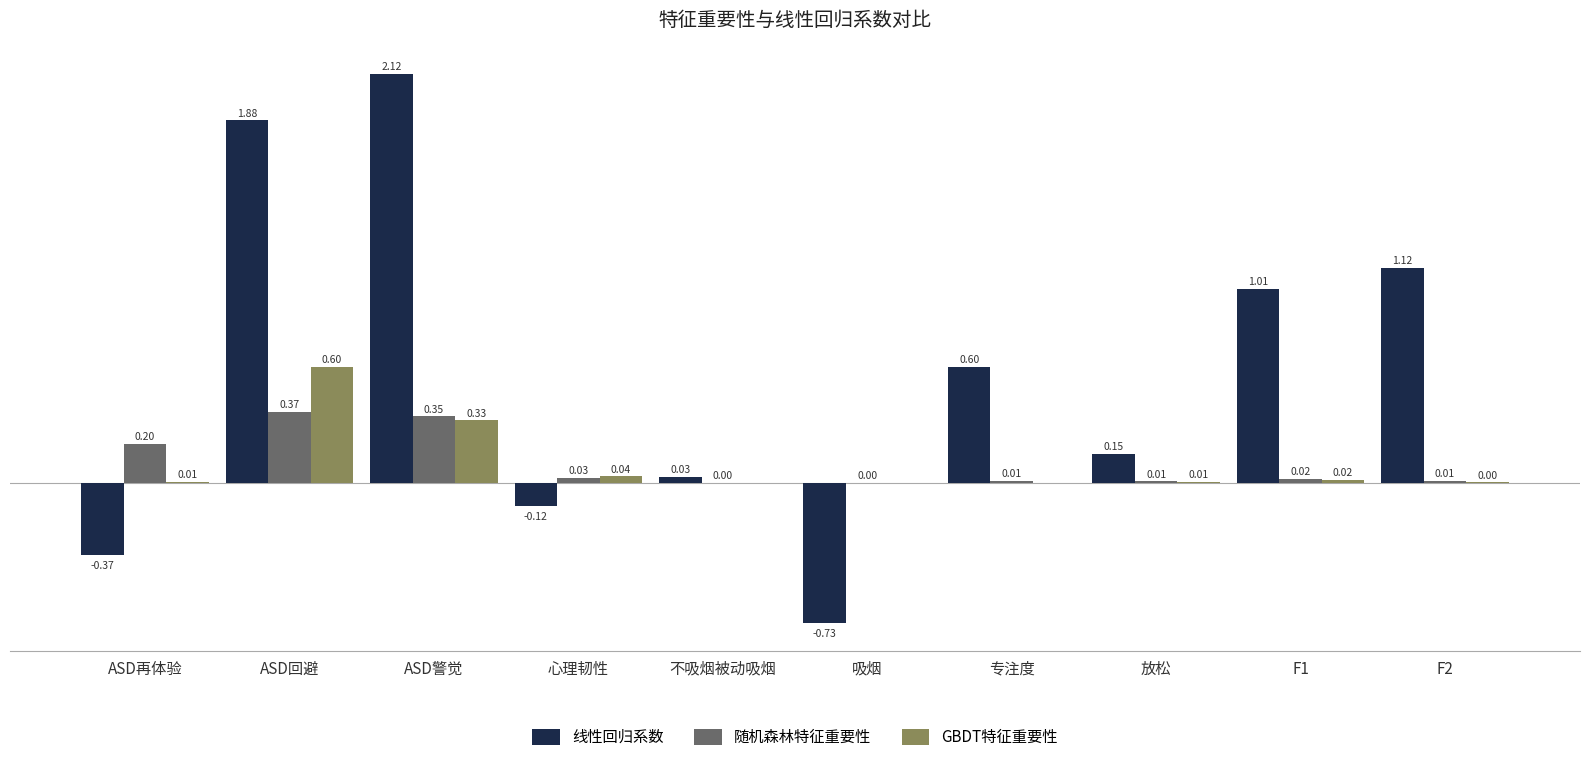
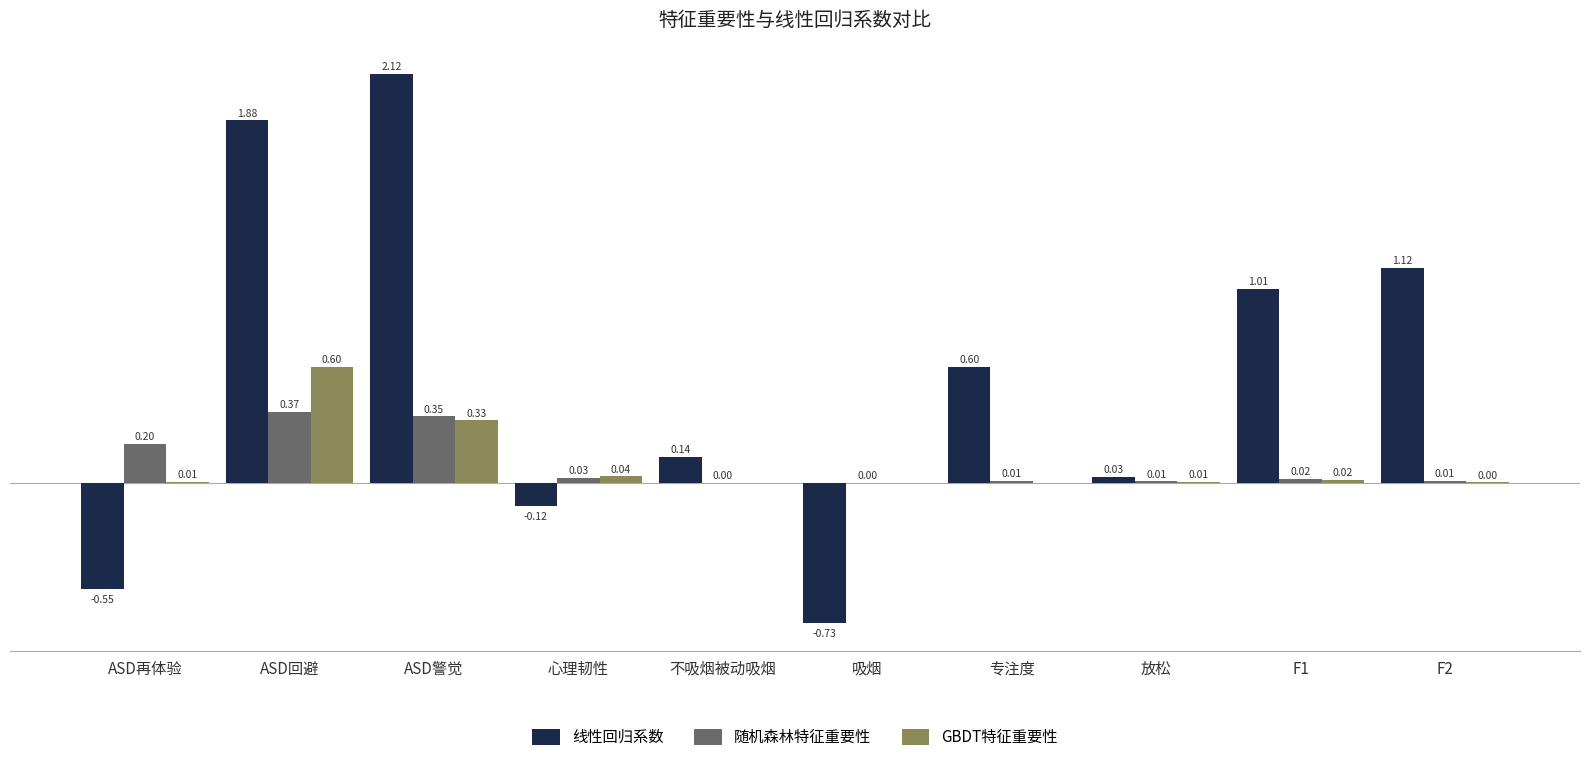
线性回归系数, ASD再体验: -0.37 -> -0.55
线性回归系数, 不吸烟被动吸烟: 0.03 -> 0.14
线性回归系数, 放松: 0.15 -> 0.03
